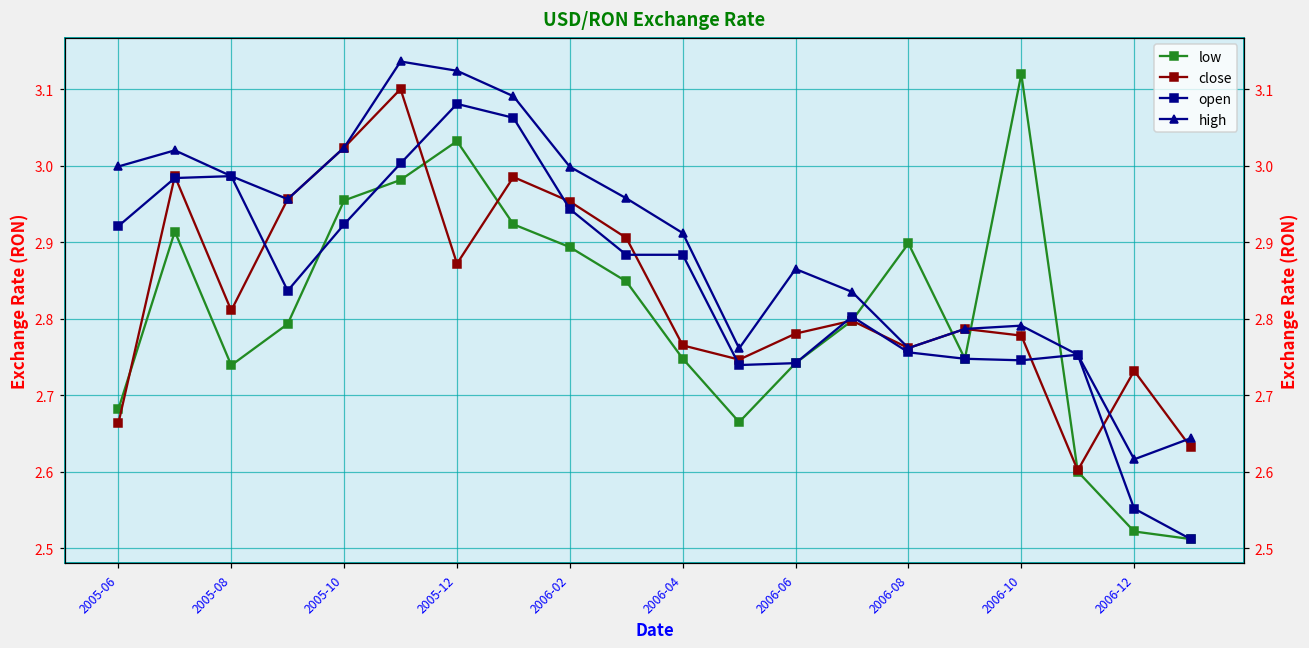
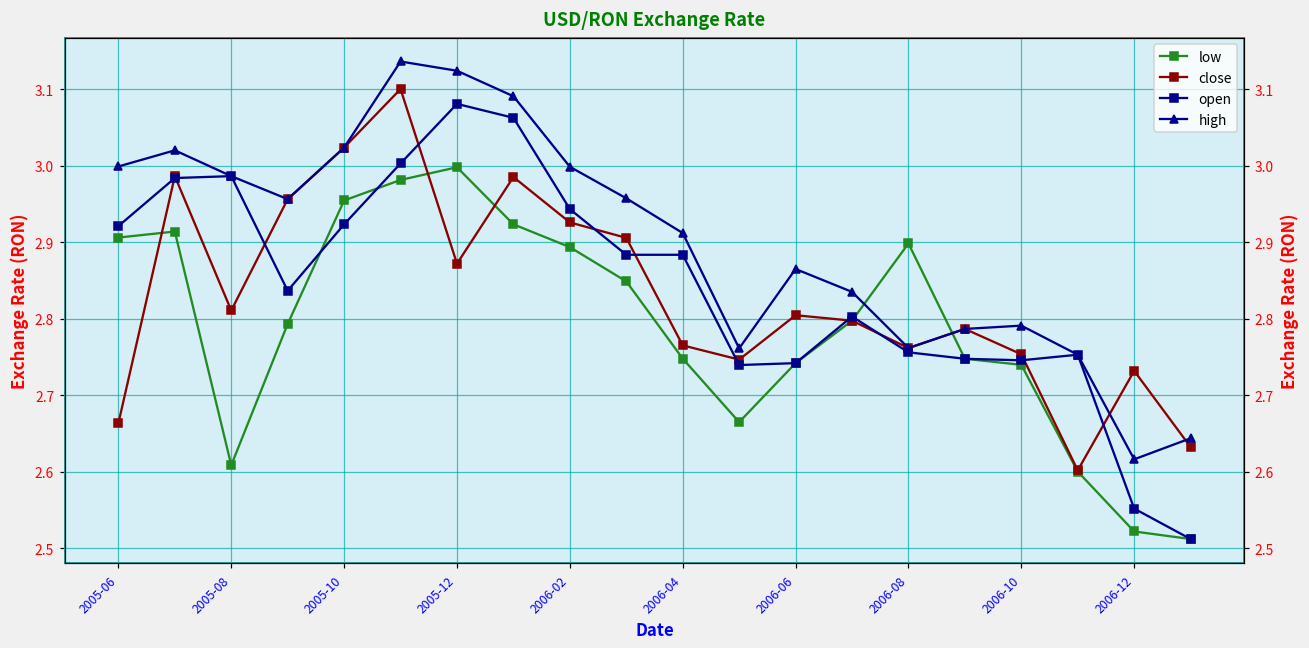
low, 2005-06: 2.68 -> 2.91
low, 2005-08: 2.74 -> 2.61
low, 2005-12: 3.03 -> 3.00
close, 2006-02: 2.95 -> 2.93
close, 2006-06: 2.78 -> 2.80
low, 2006-10: 3.12 -> 2.74
close, 2006-10: 2.78 -> 2.75
